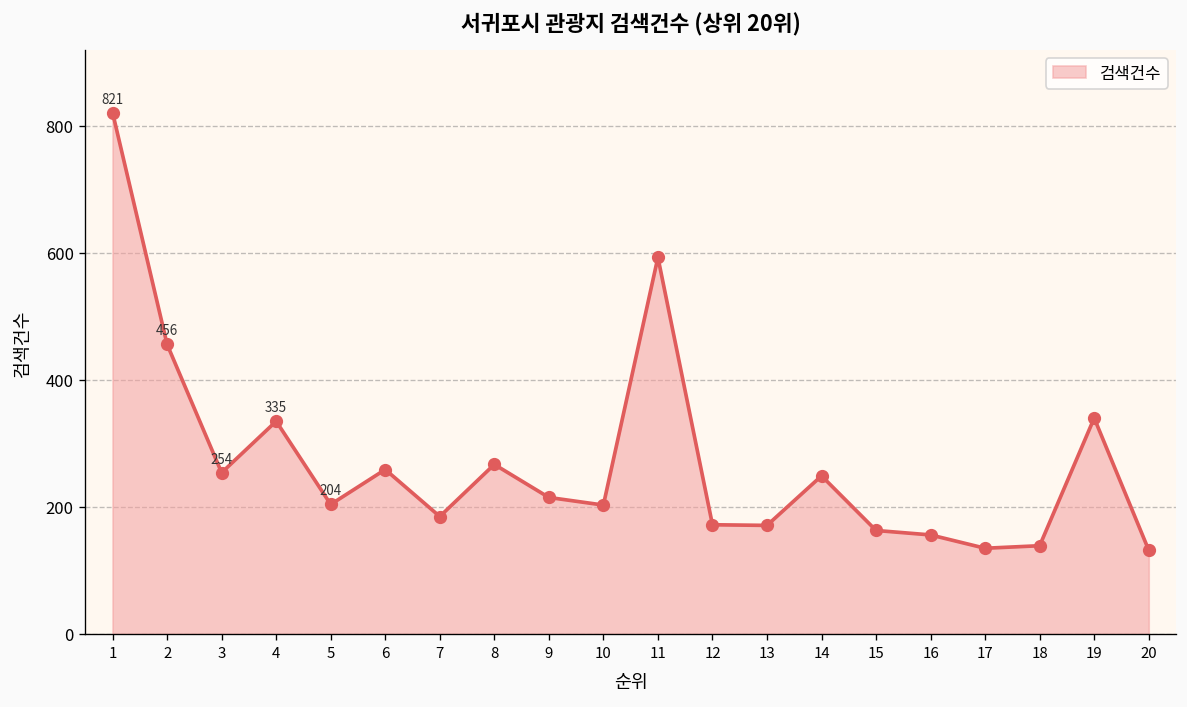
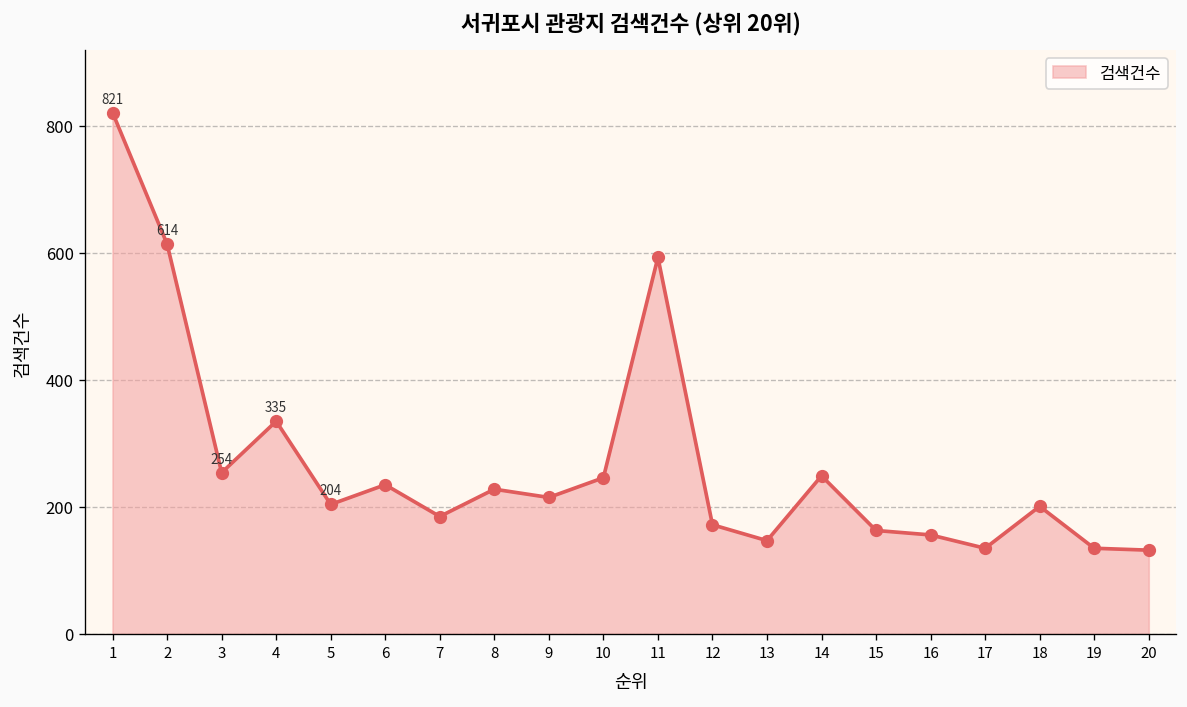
2: 456 -> 614
6: 260 -> 240
8: 270 -> 230
10: 200 -> 250
13: 170 -> 150
18: 140 -> 200
19: 340 -> 140
